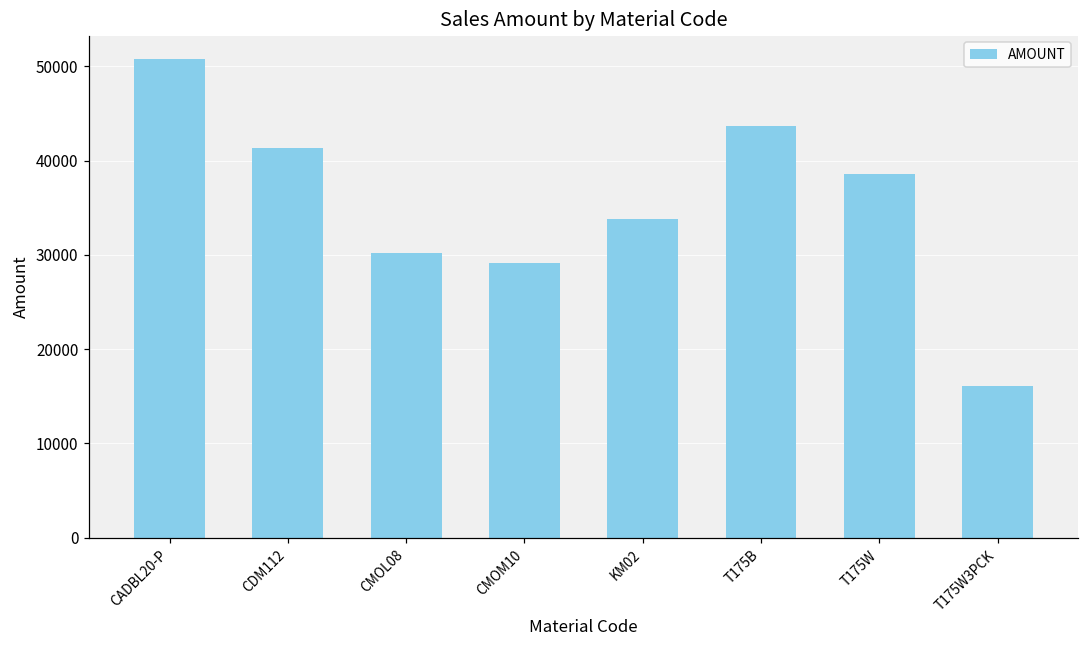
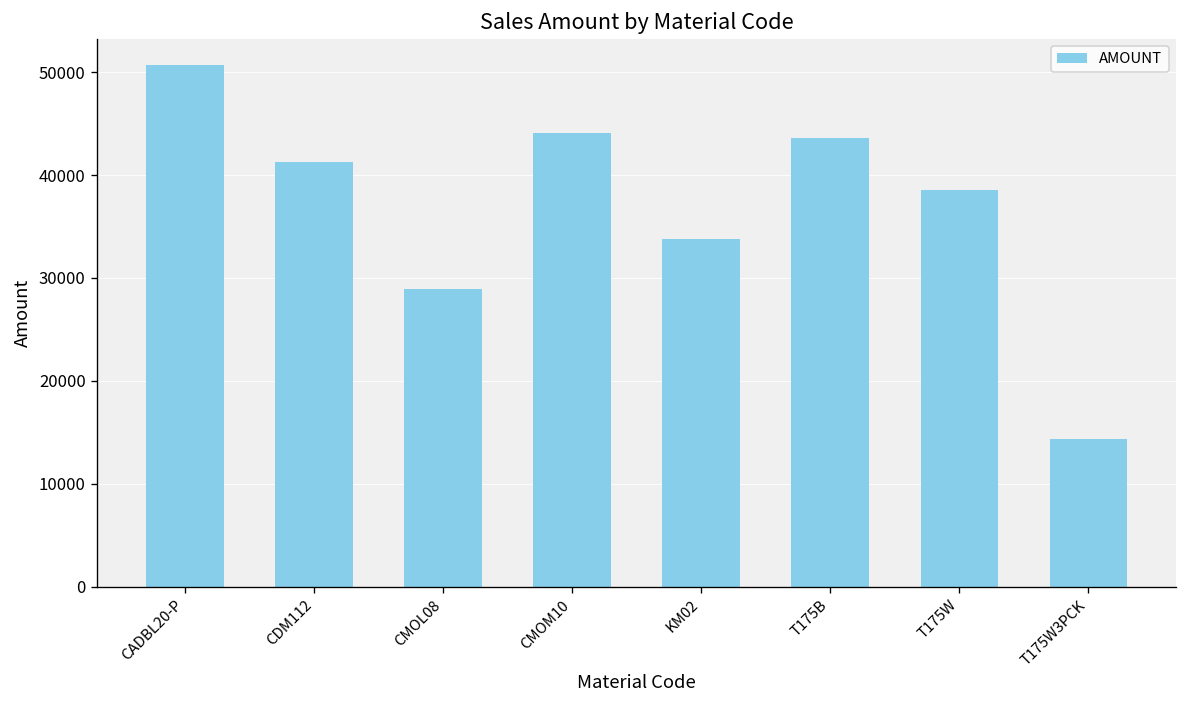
CMOL08: 30000 -> 29000
CMOM10: 29000 -> 44000
T175W3PCK: 16000 -> 14000
